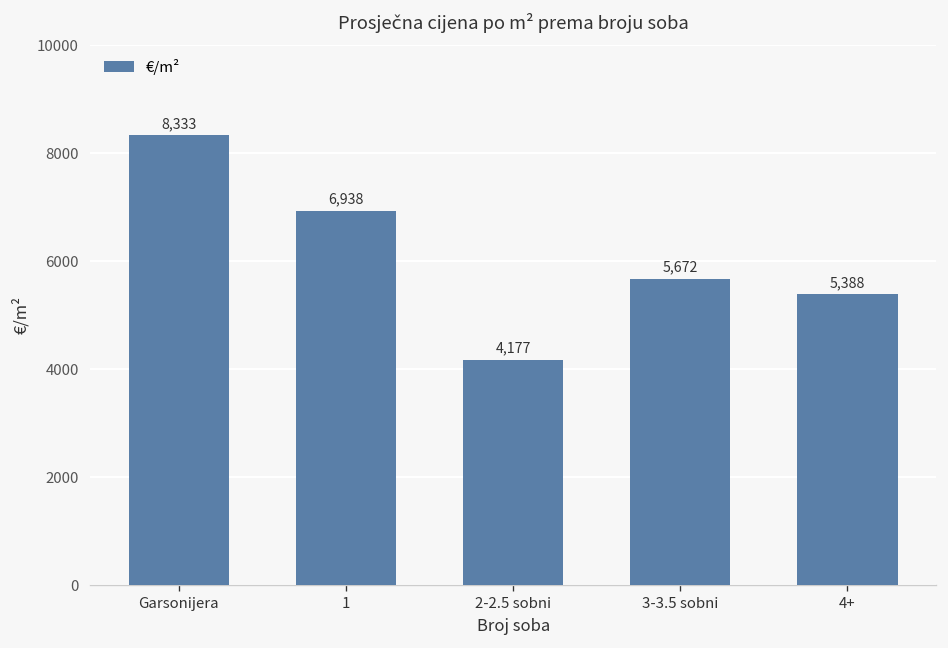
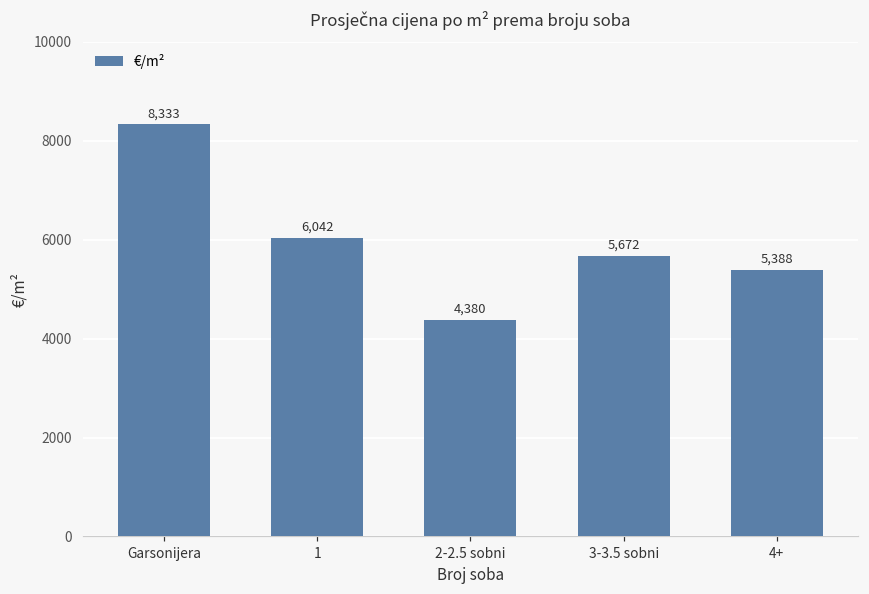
1: 6,938 -> 6,042
2-2.5 sobni: 4,177 -> 4,380
